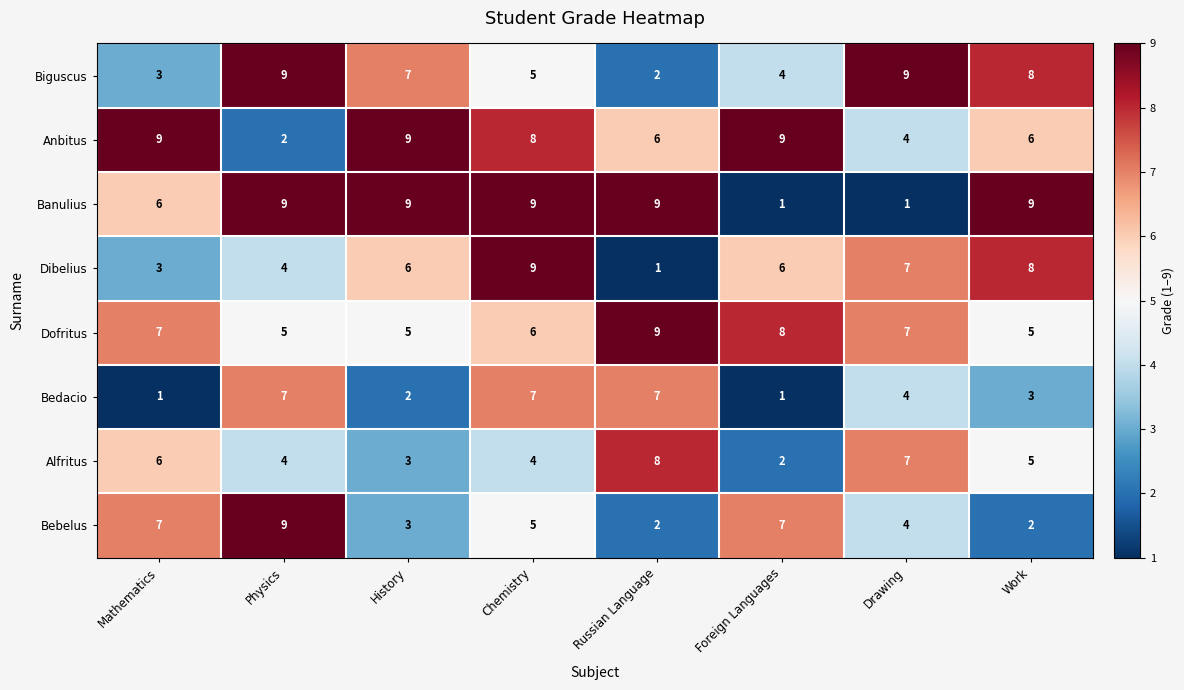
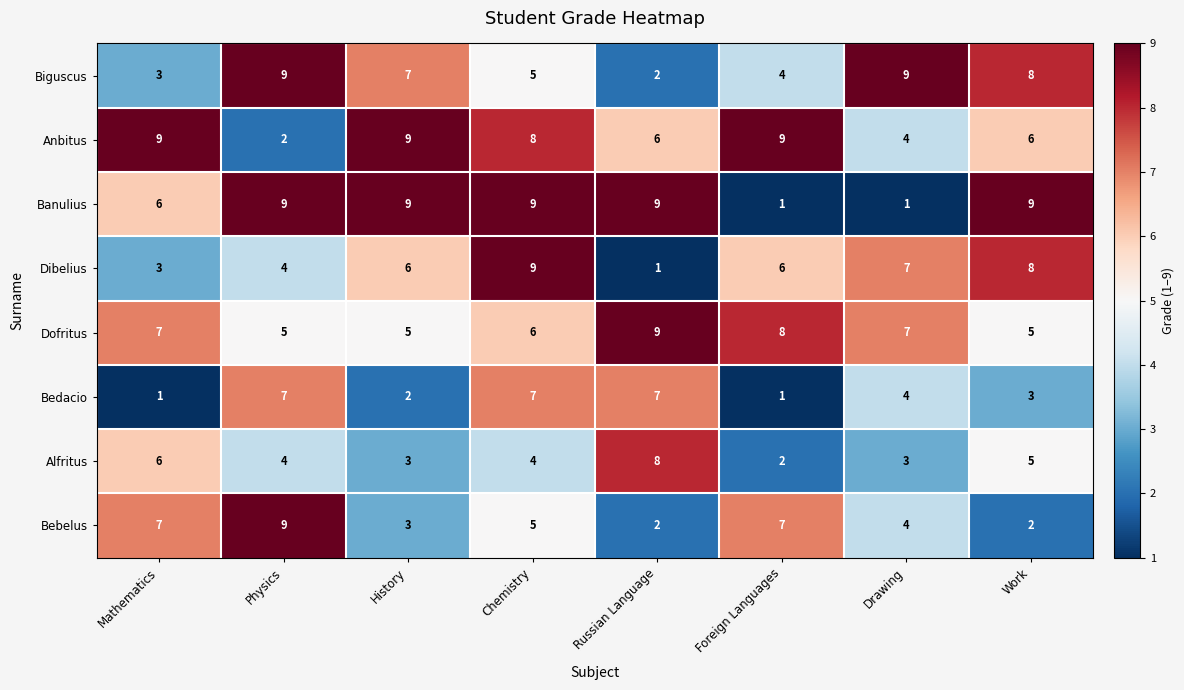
Alfritus, Drawing: 7 -> 3
